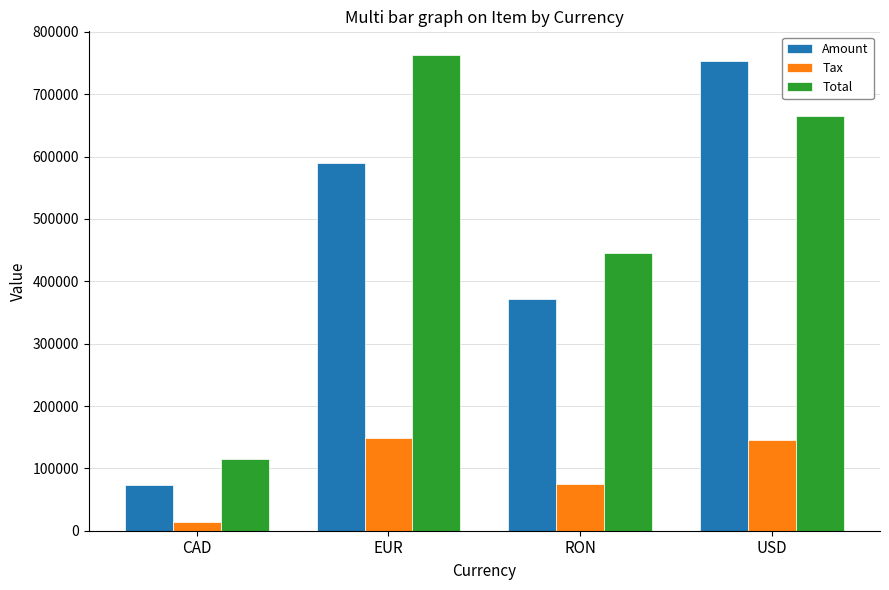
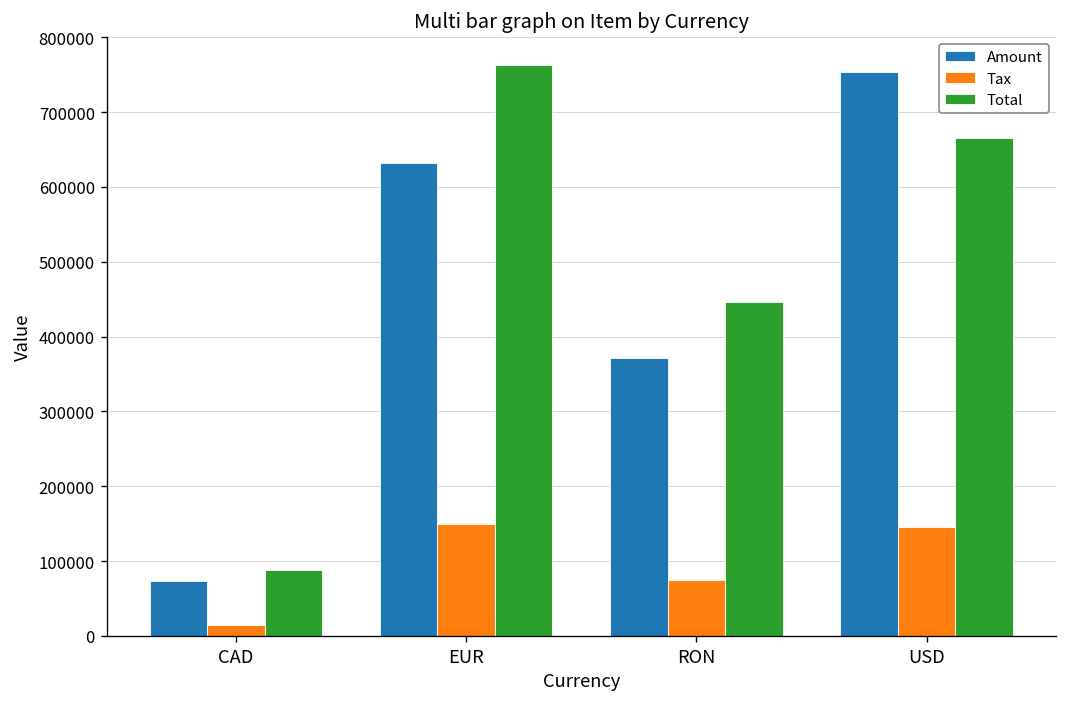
Total, CAD: 120000 -> 90000
Amount, EUR: 590000 -> 630000
